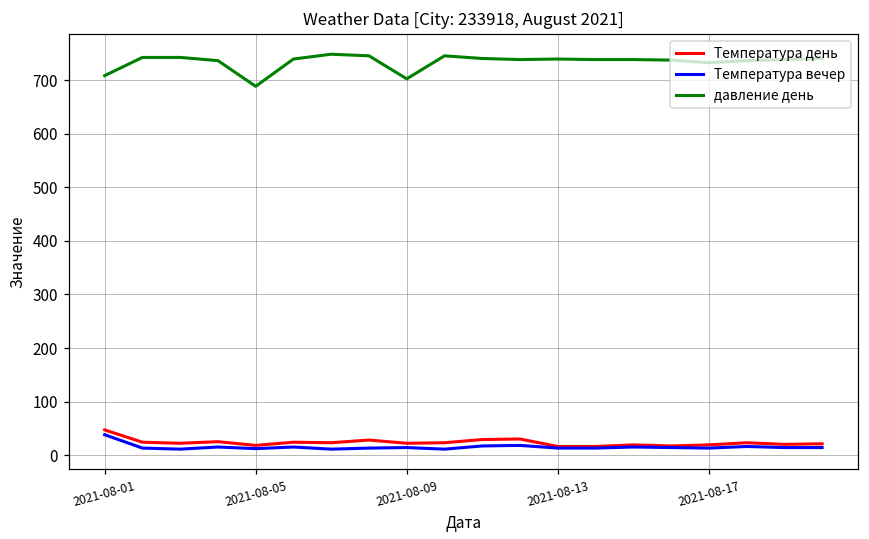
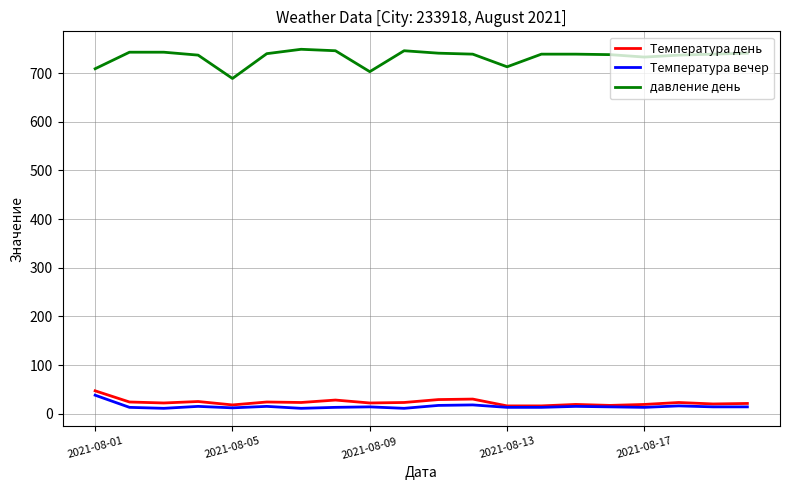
давление день, 2021-08-13: 740 -> 710
